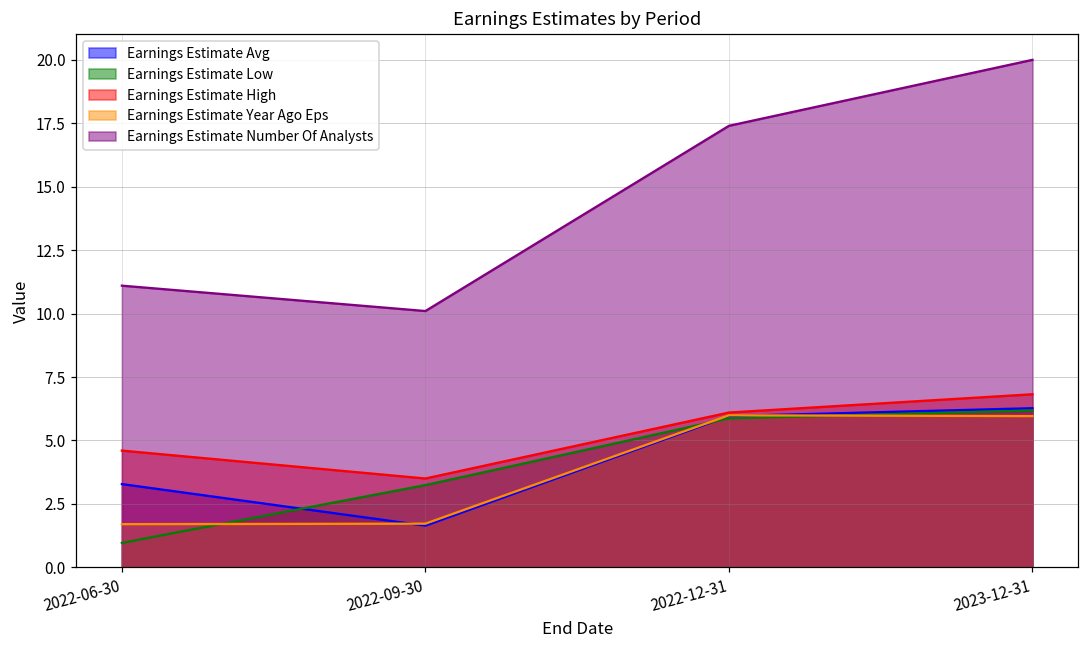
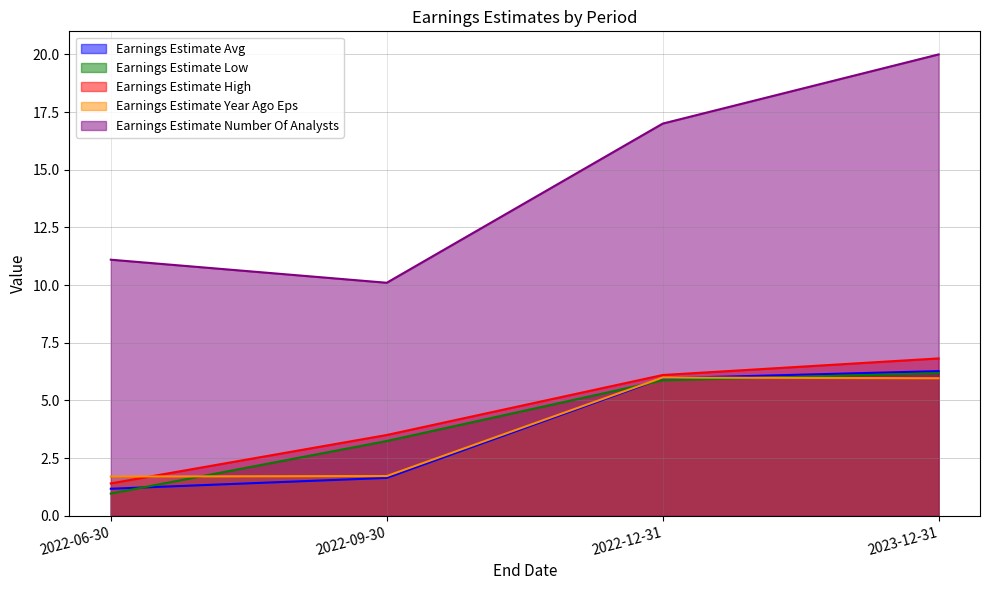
Earnings Estimate Avg, 2022-06-30: 3.3 -> 1.2
Earnings Estimate High, 2022-06-30: 4.6 -> 1.4
Earnings Estimate Number Of Analysts, 2022-12-31: 17.4 -> 17.0
